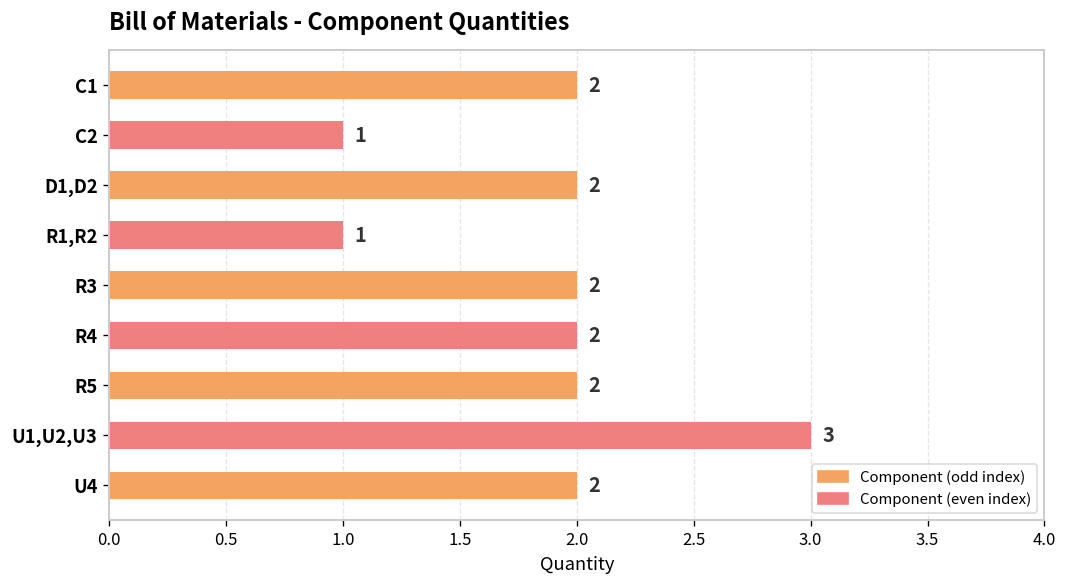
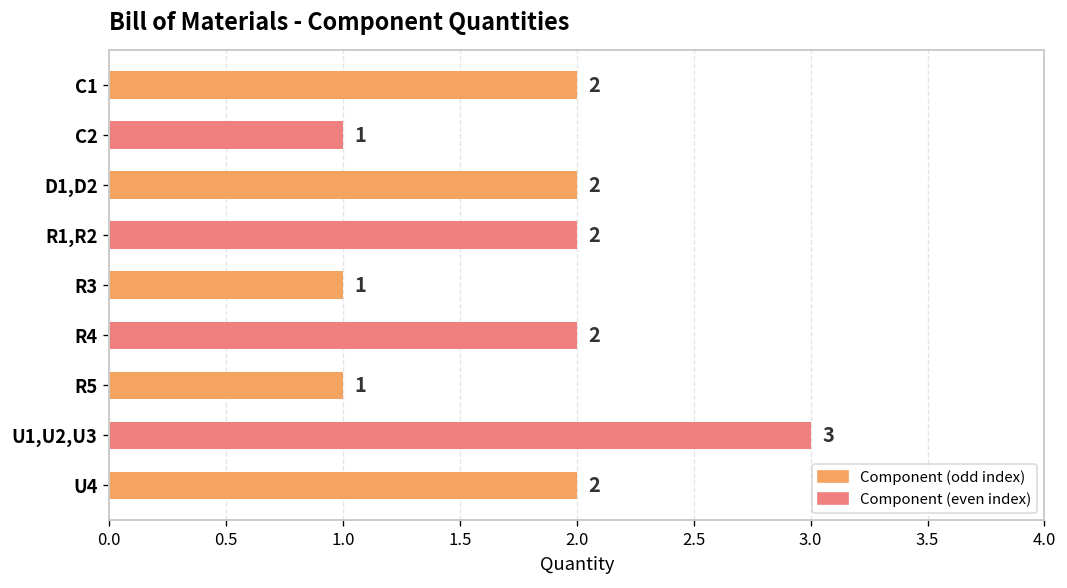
R1,R2: 1 -> 2
R3: 2 -> 1
R5: 2 -> 1
